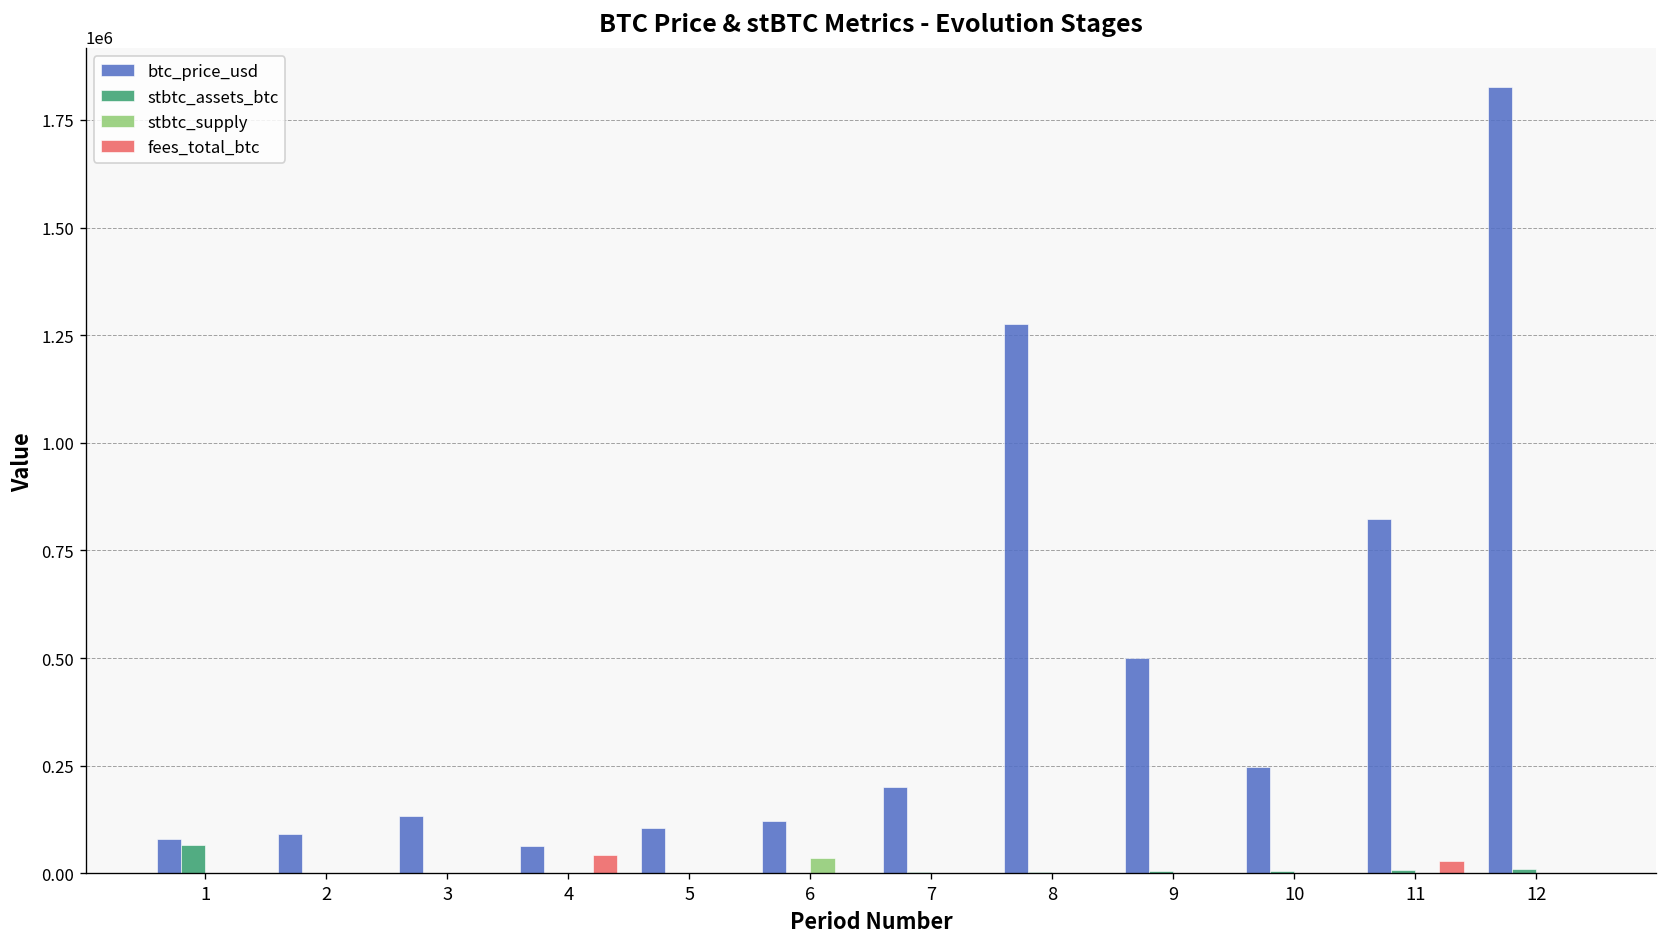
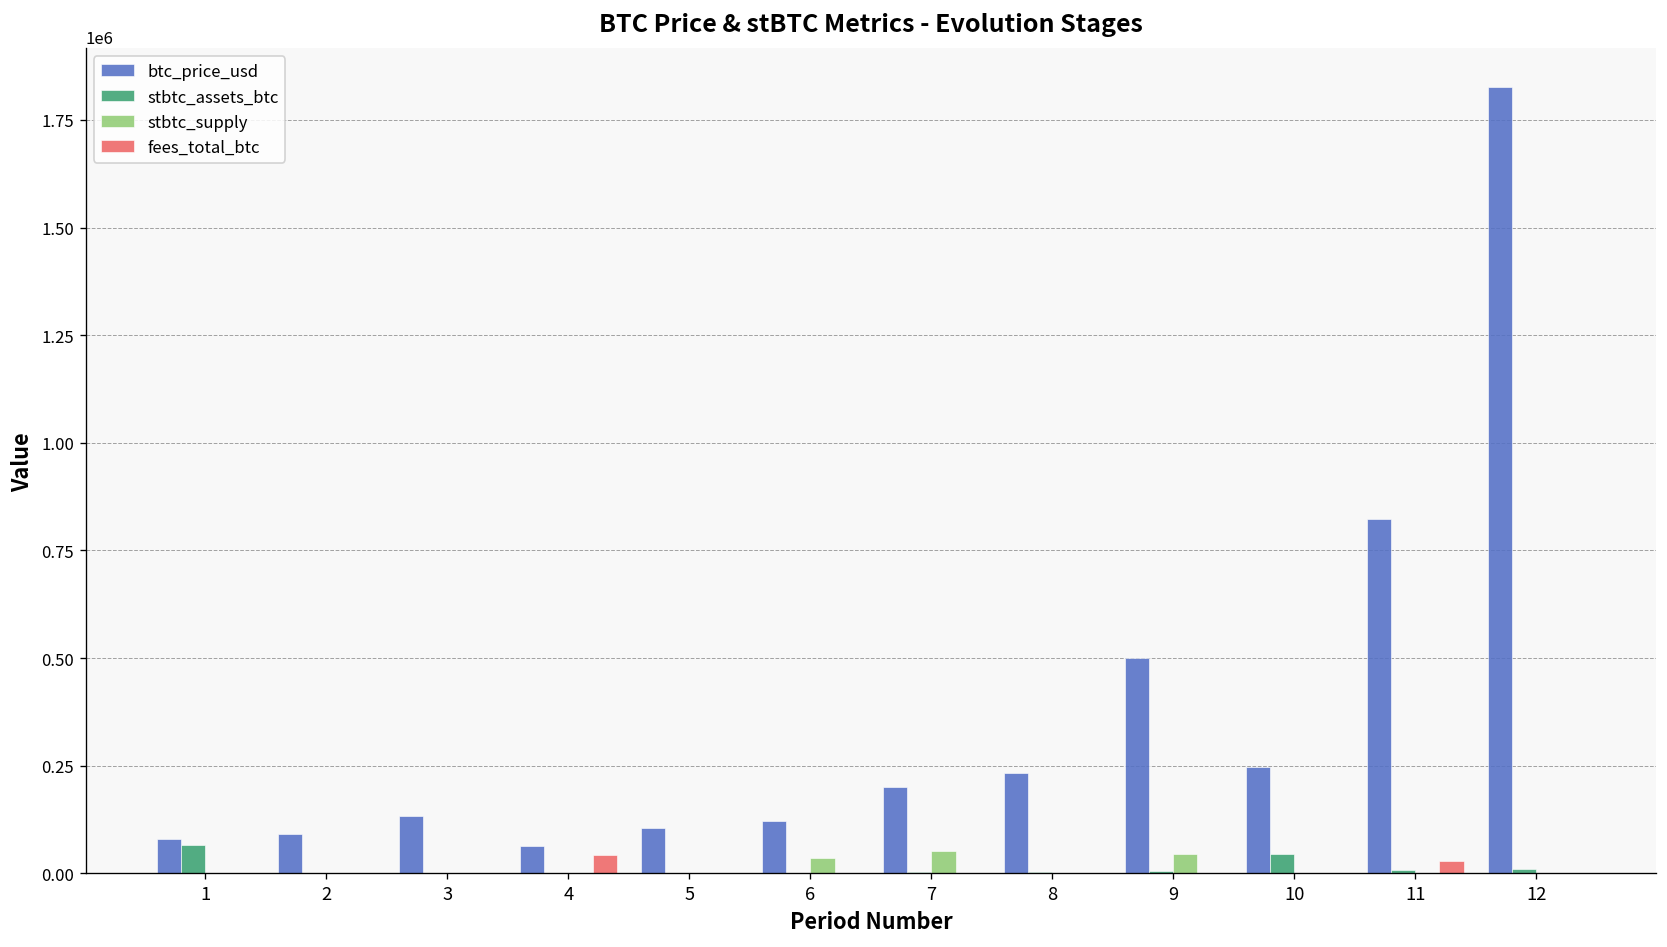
stbtc_supply, 7: 0 -> 50000
btc_price_usd, 8: 1280000 -> 230000
stbtc_supply, 9: 0 -> 40000
stbtc_assets_btc, 10: 10000 -> 50000
